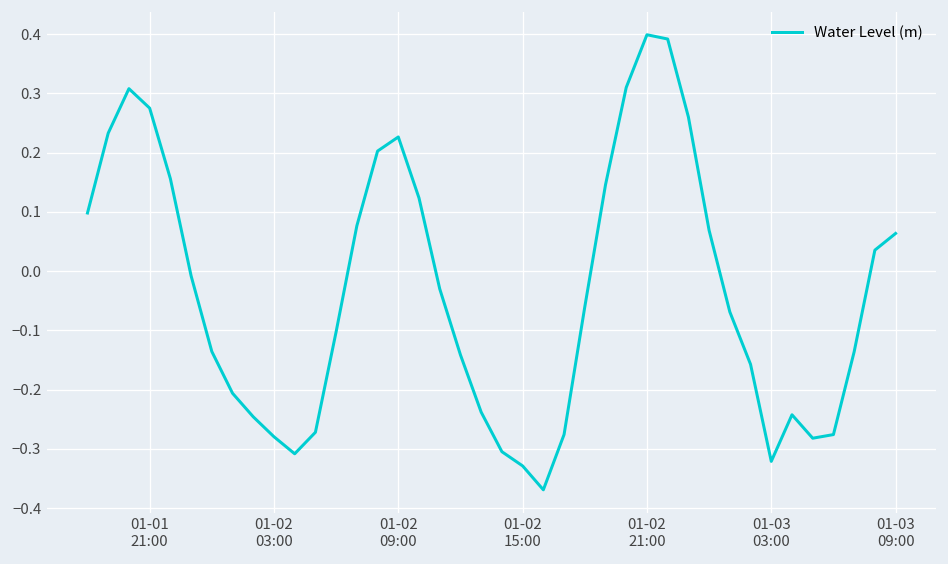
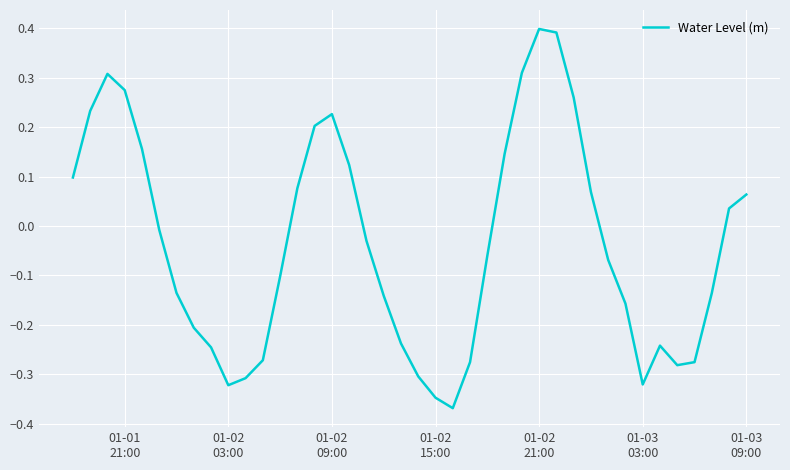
01-02 03:00: -0.28 -> -0.32
01-02 15:00: -0.33 -> -0.35
